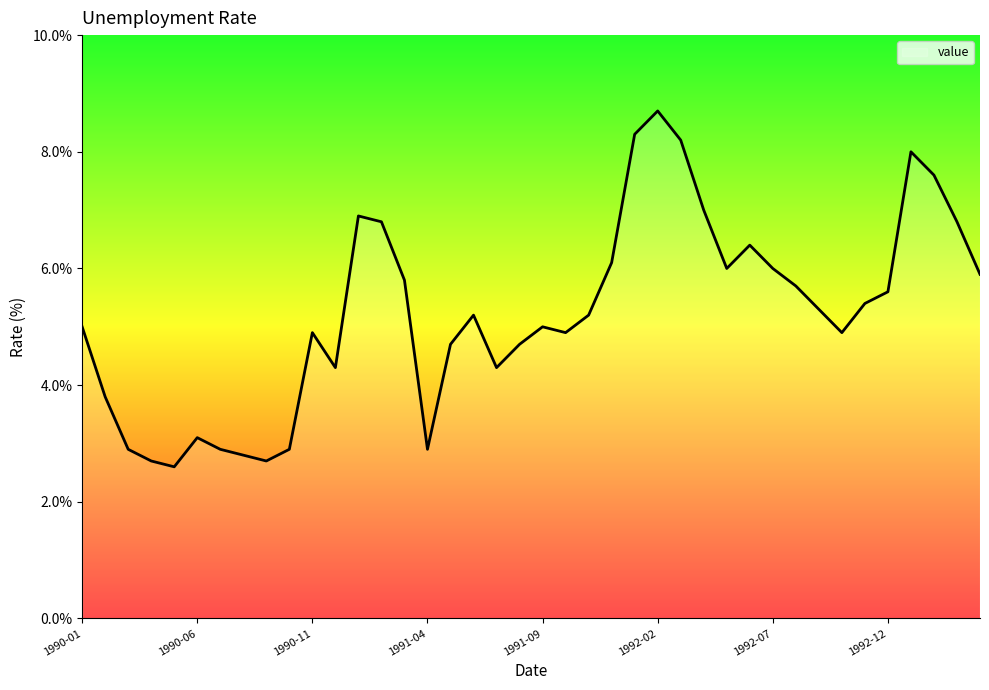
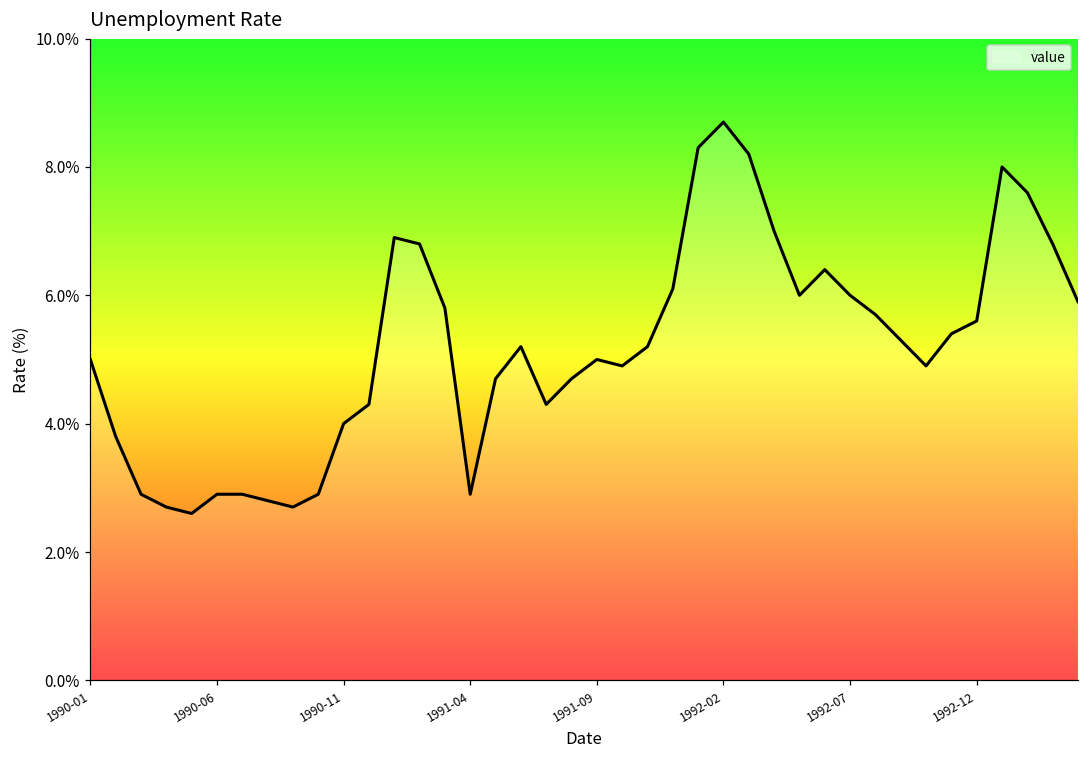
1990-06: 3.1% -> 2.9%
1990-11: 4.9% -> 4.0%
